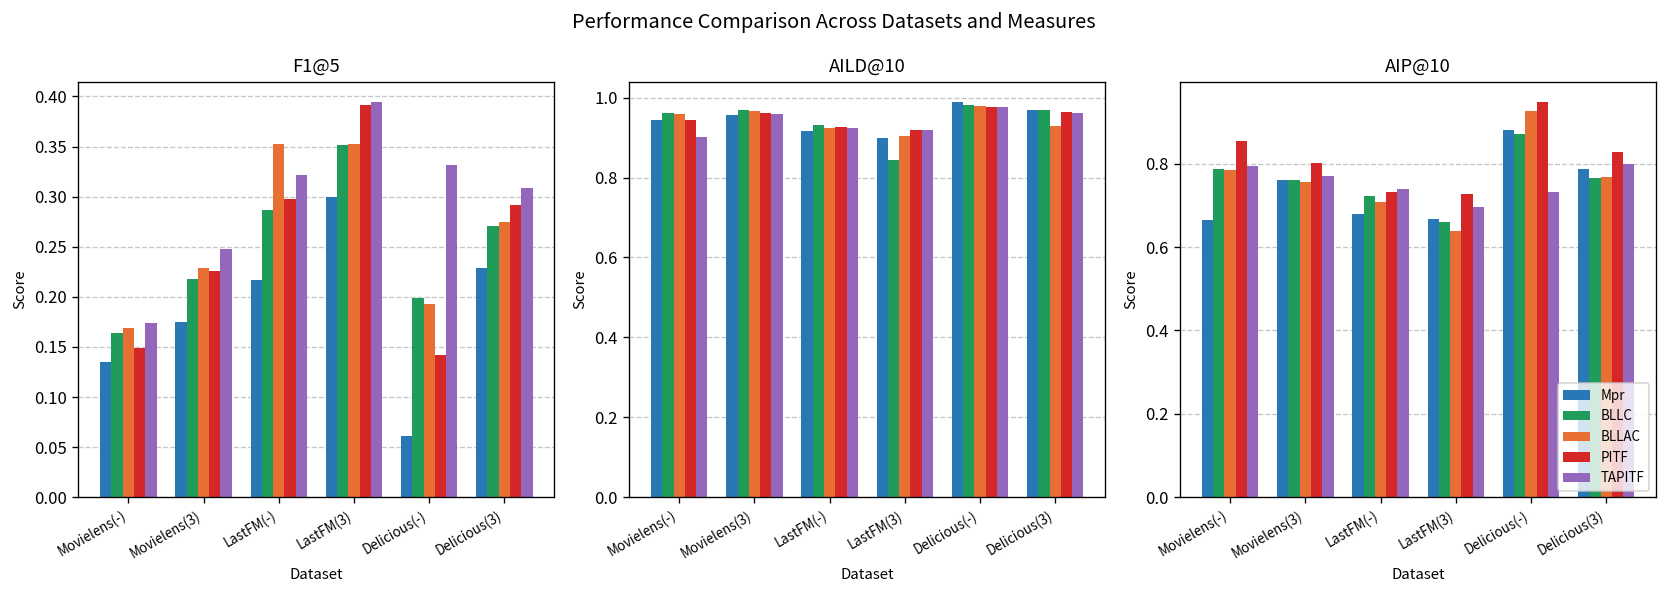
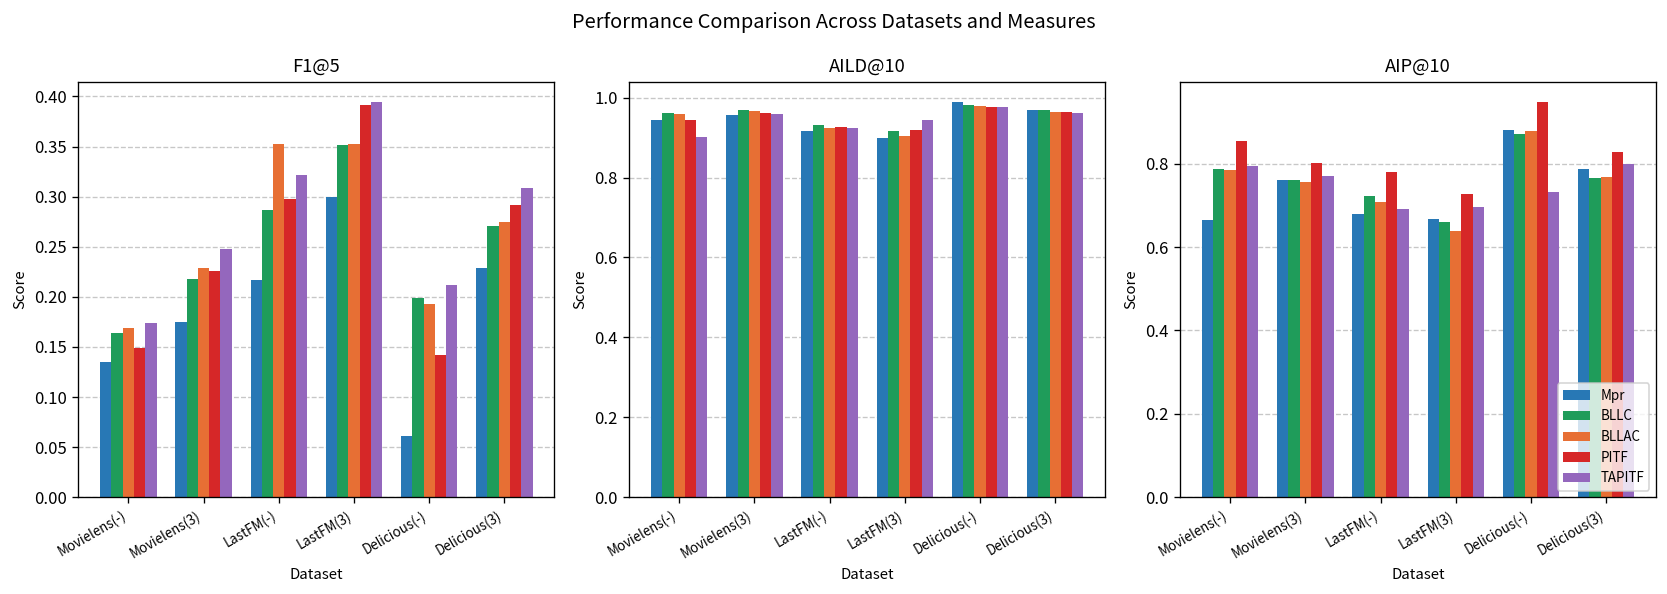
F1@5, TAPITF, Delicious(-): 0.33 -> 0.21
AILD@10, BLLC, LastFM(3): 0.84 -> 0.92
AILD@10, TAPITF, LastFM(3): 0.92 -> 0.94
AILD@10, BLLAC, Delicious(3): 0.93 -> 0.96
AIP@10, PITF, LastFM(-): 0.73 -> 0.78
AIP@10, TAPITF, LastFM(-): 0.74 -> 0.69
AIP@10, BLLAC, Delicious(-): 0.93 -> 0.88
